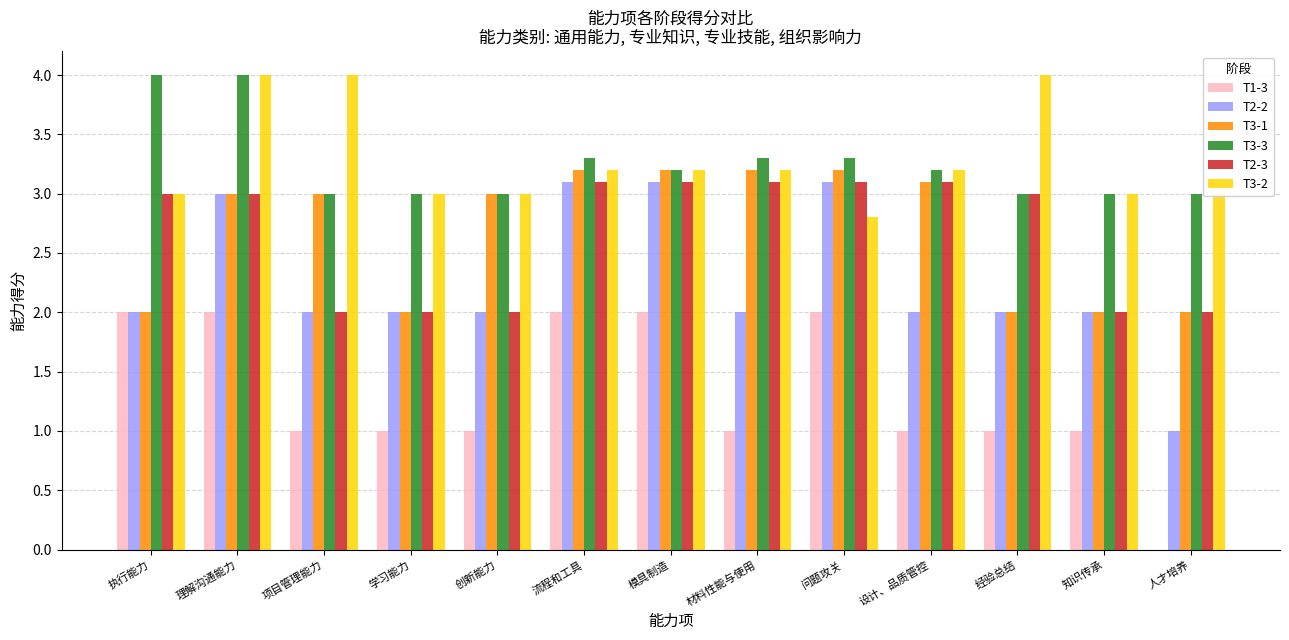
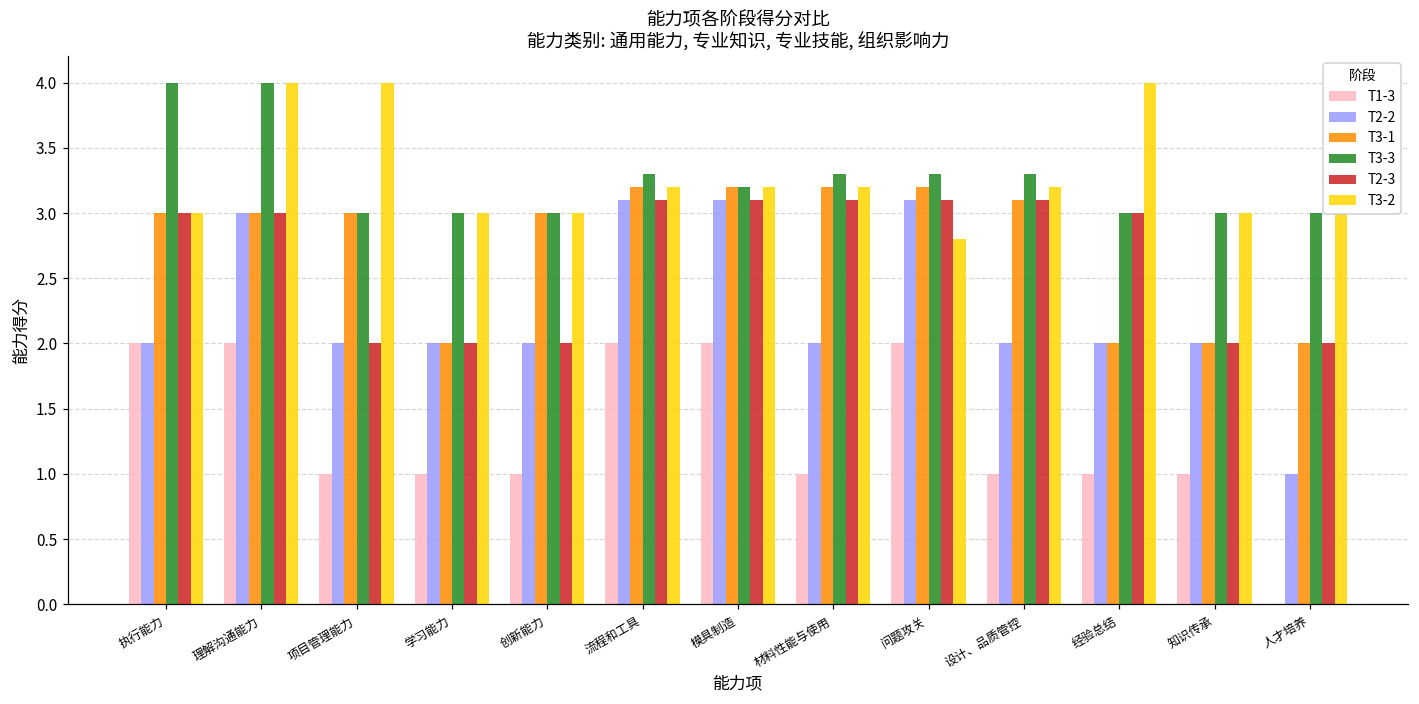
T3-1, 执行能力: 2 -> 3
T3-3, 设计、品质管控: 3.2 -> 3.3
